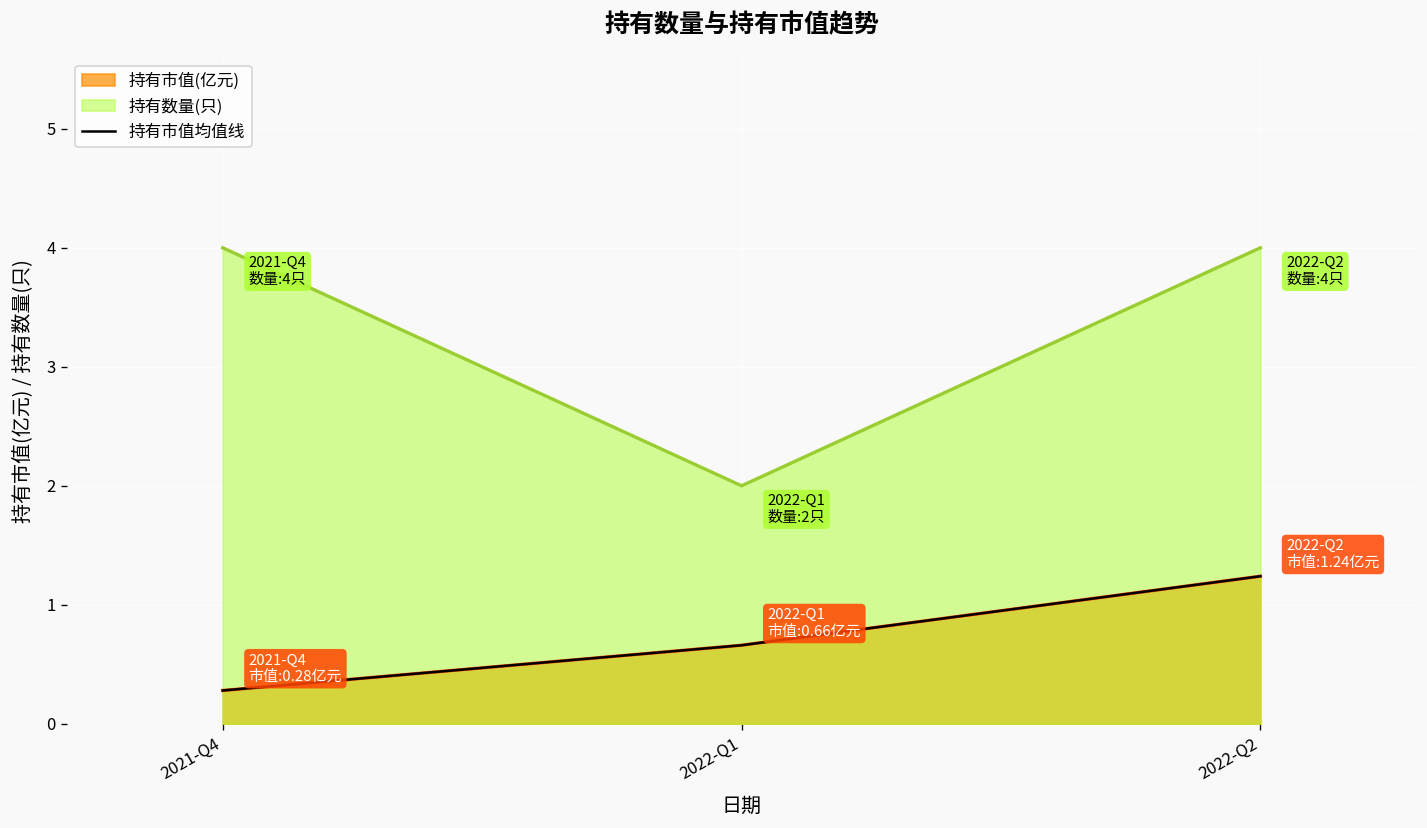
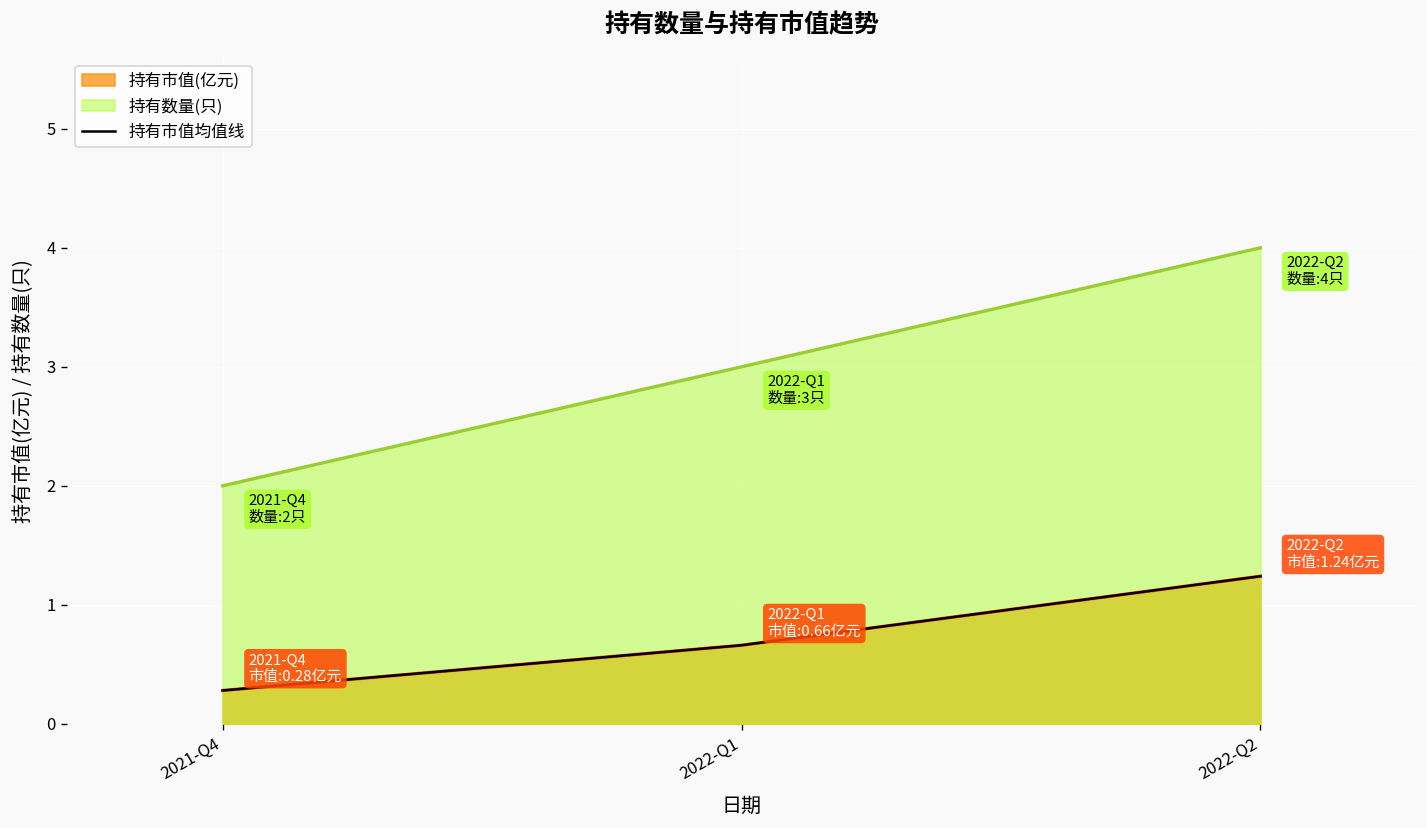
持有数量(只), 2021-Q4: 4只 -> 2只
持有数量(只), 2022-Q1: 2只 -> 3只
